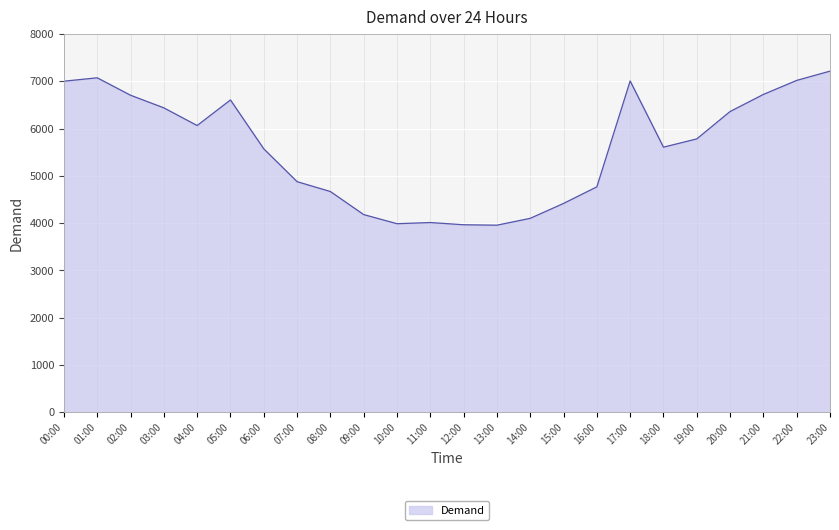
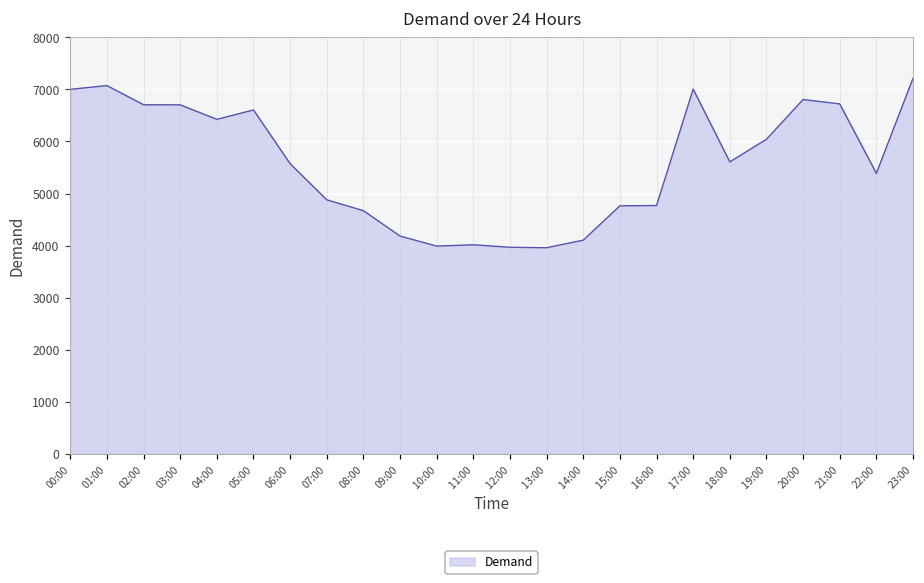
03:00: 6400 -> 6700
04:00: 6100 -> 6400
15:00: 4400 -> 4800
19:00: 5800 -> 6000
20:00: 6400 -> 6800
22:00: 7000 -> 5400
